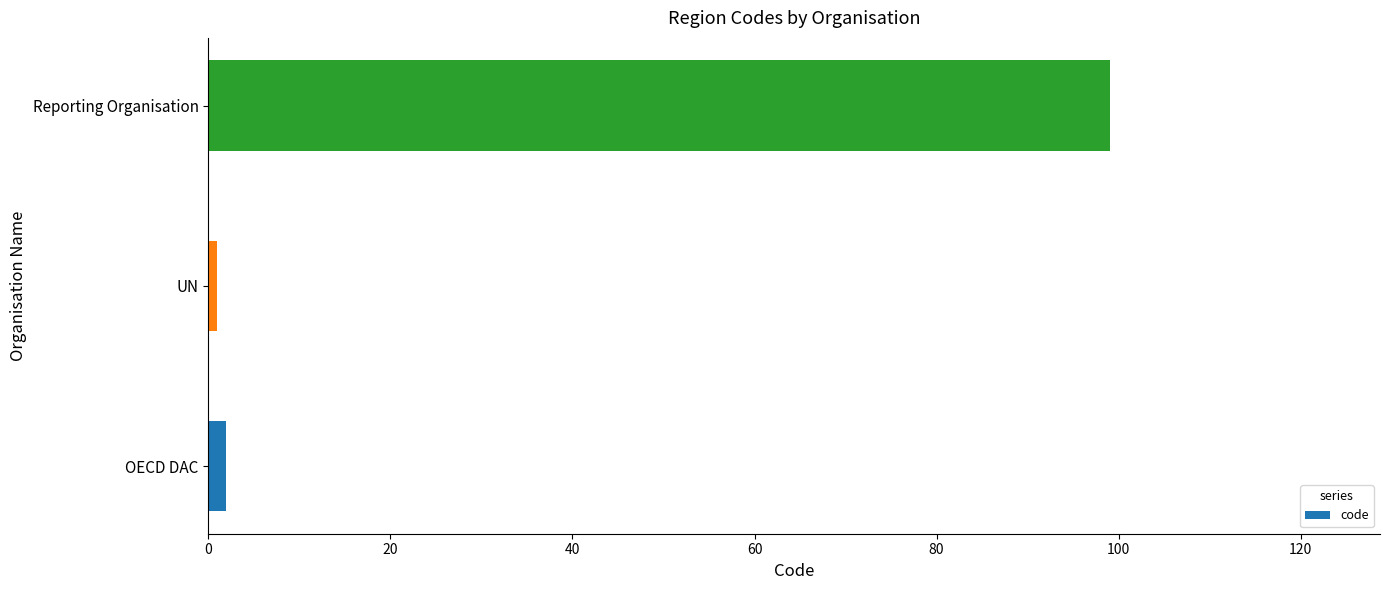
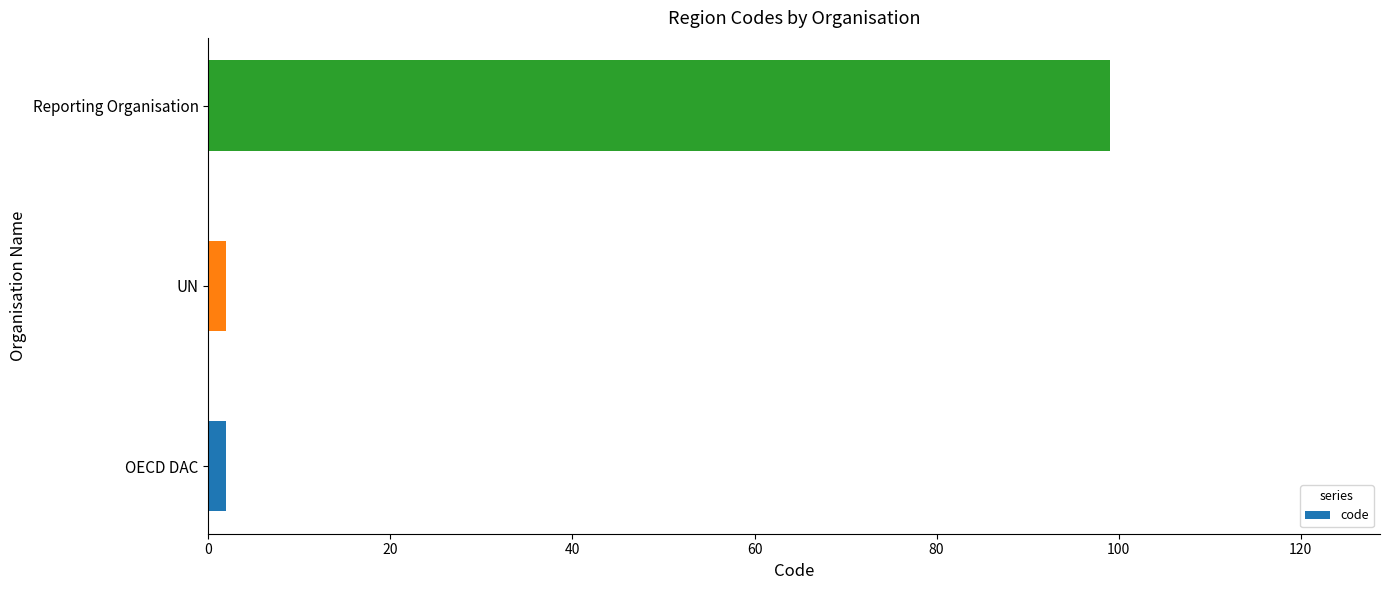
UN: 1 -> 2
